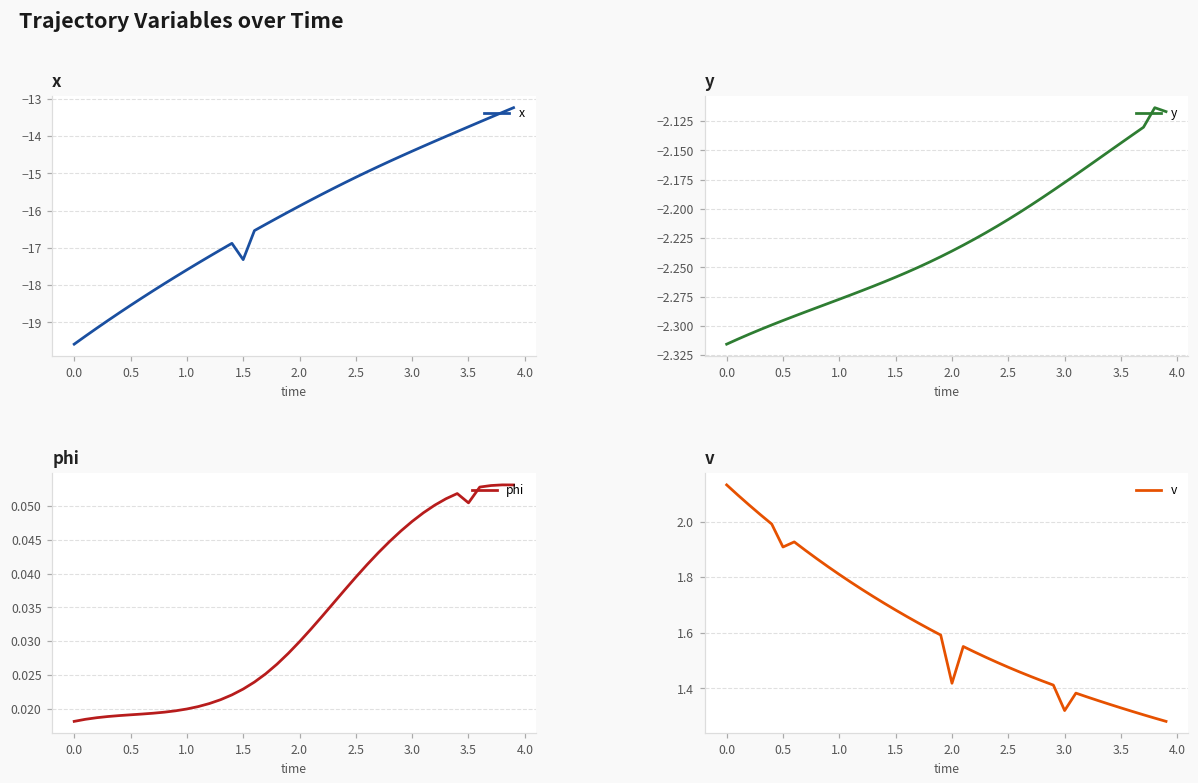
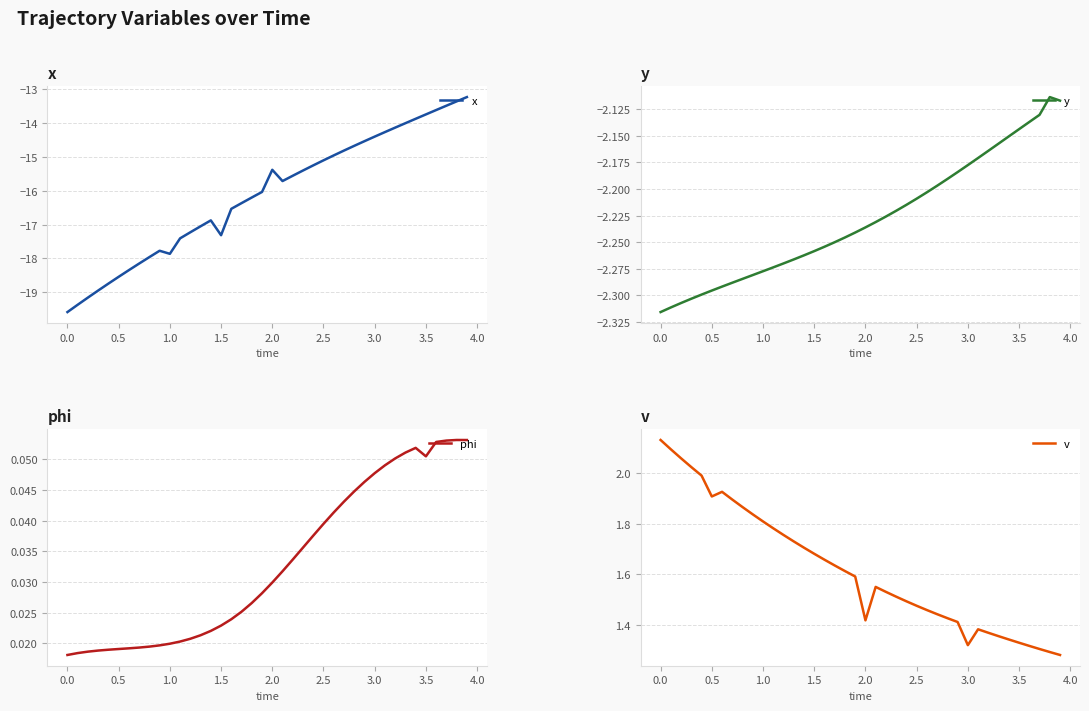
x, 1.0: -17.6 -> -17.9
x, 2.0: -15.9 -> -15.4
